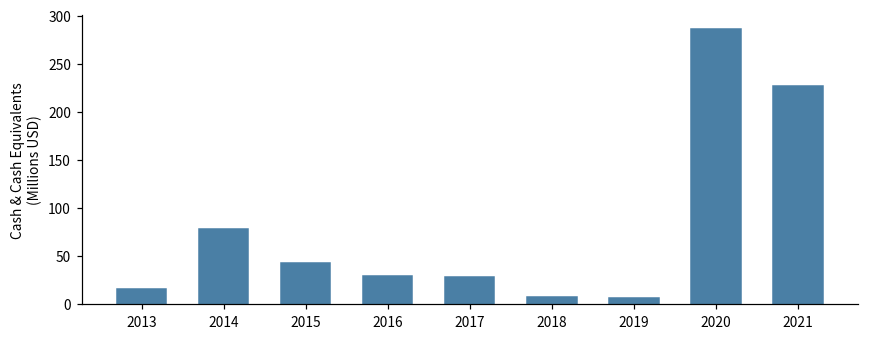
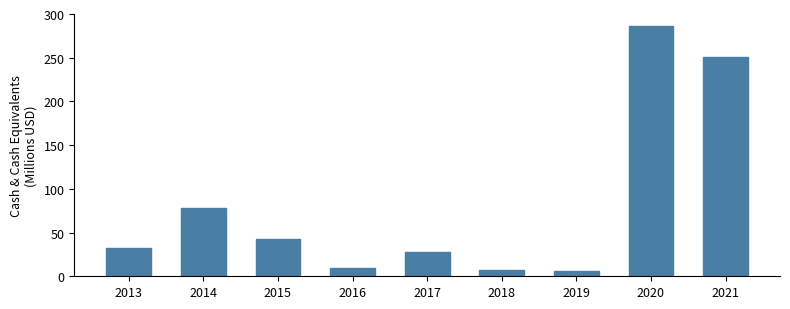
2013: 20 -> 30
2016: 30 -> 10
2021: 230 -> 250
